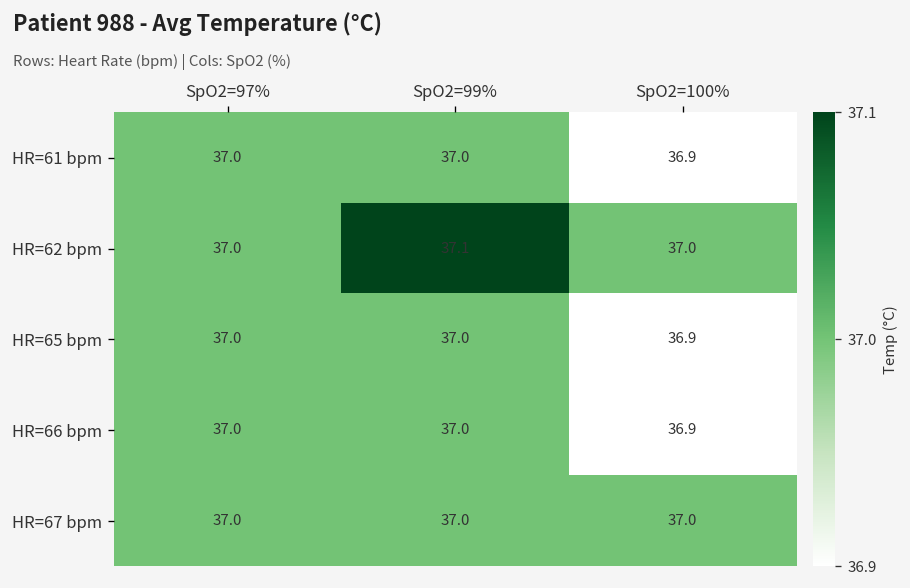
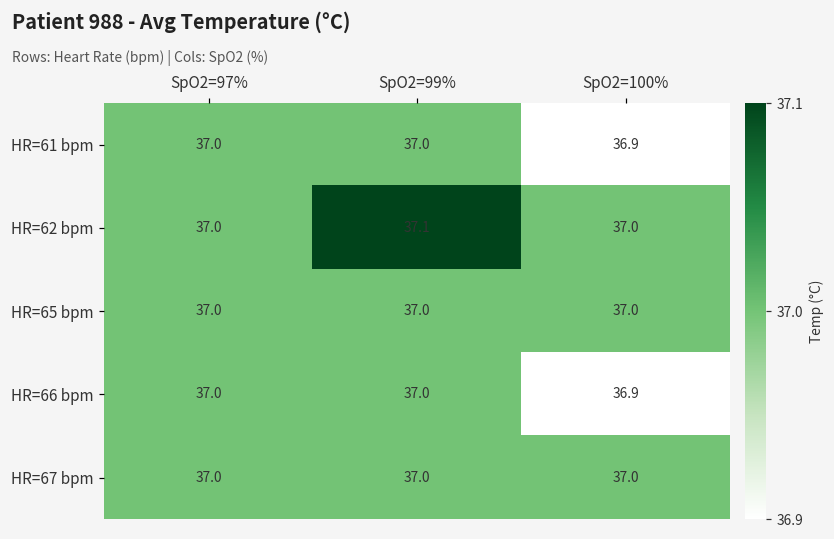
HR=65 bpm, SpO2=100%: 36.9 -> 37.0
